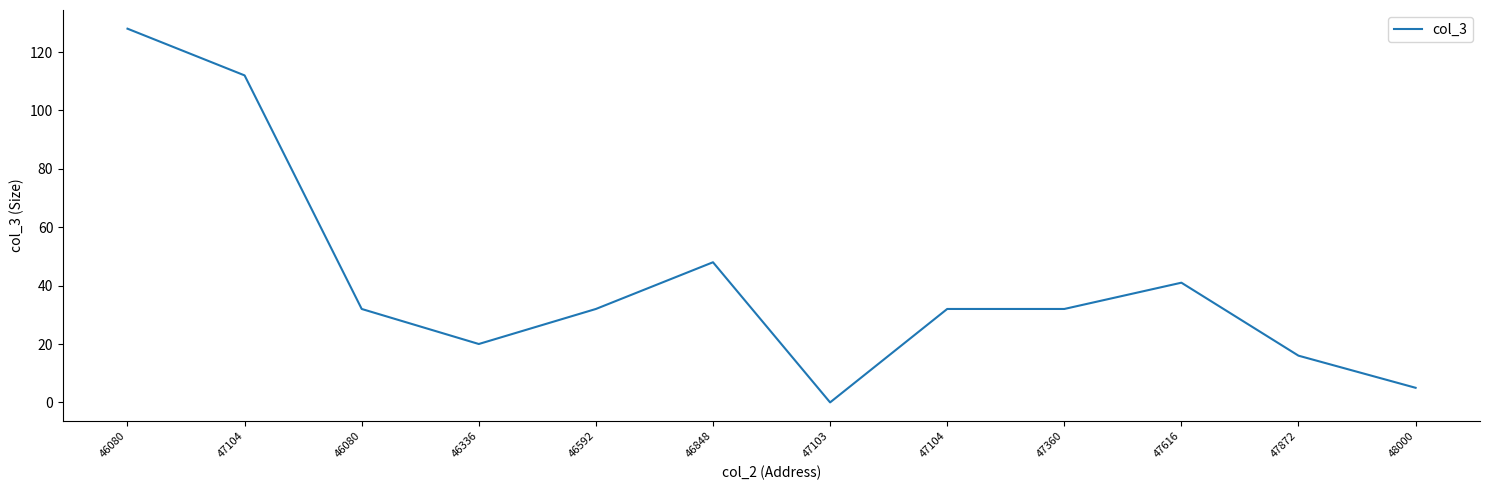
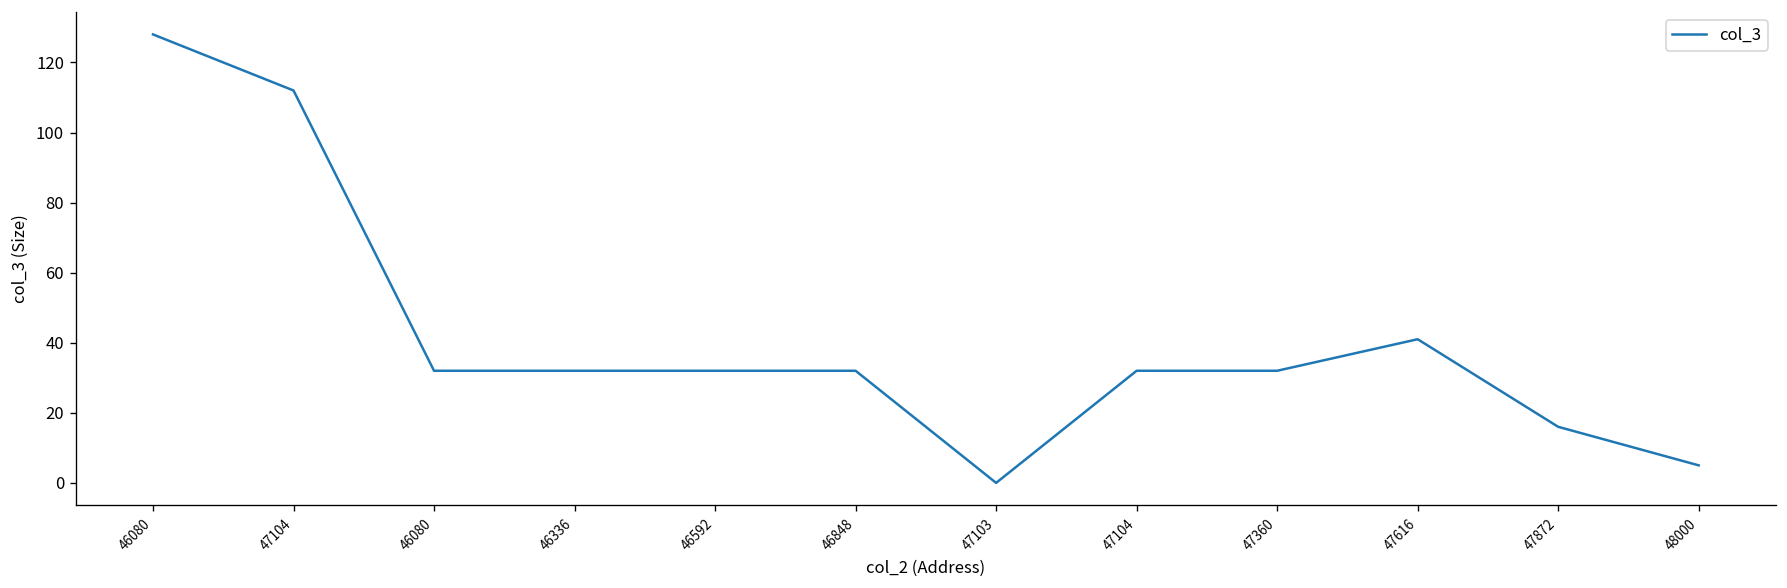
46336: 20 -> 32
46848: 48 -> 32
